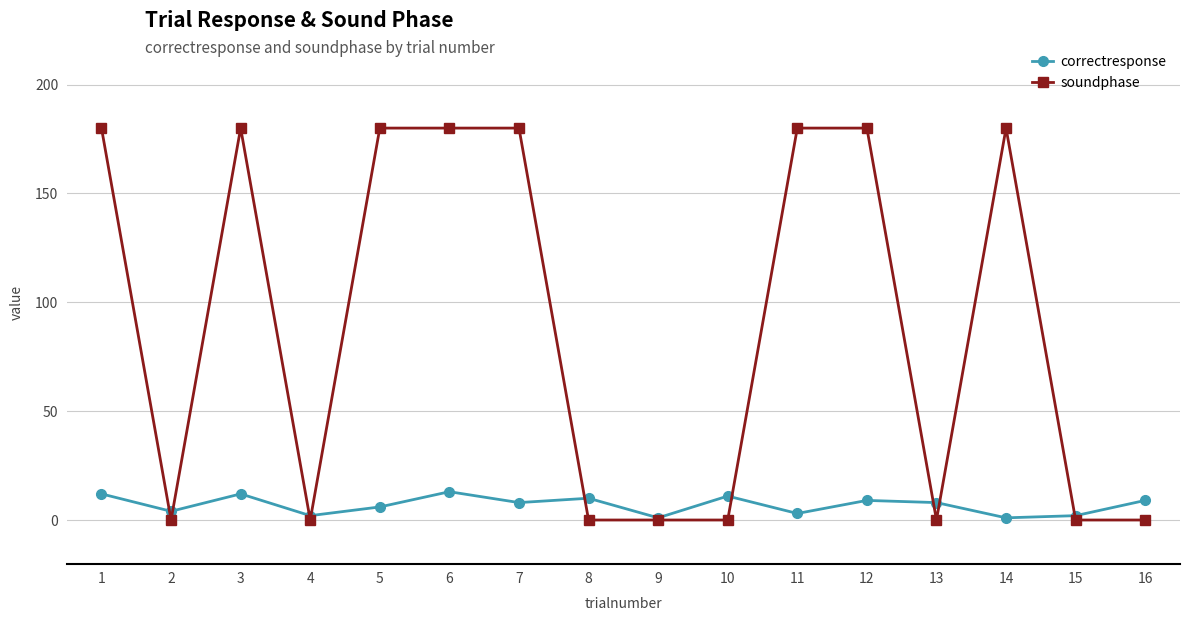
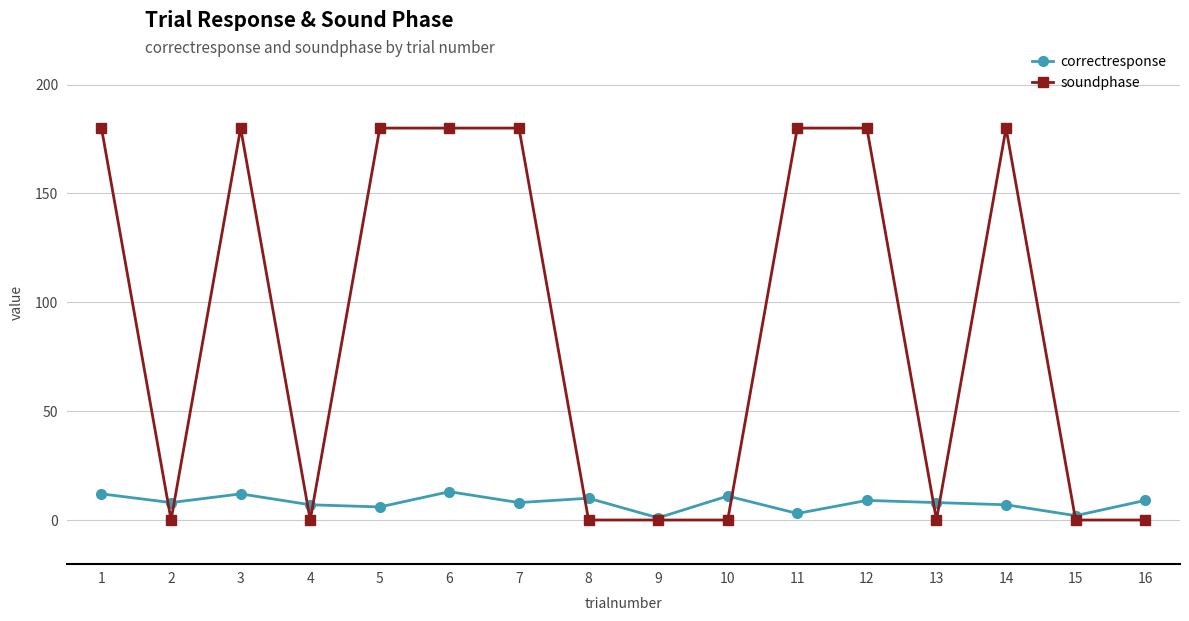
correctresponse, 2: 4 -> 8
correctresponse, 4: 2 -> 7
correctresponse, 14: 1 -> 7
